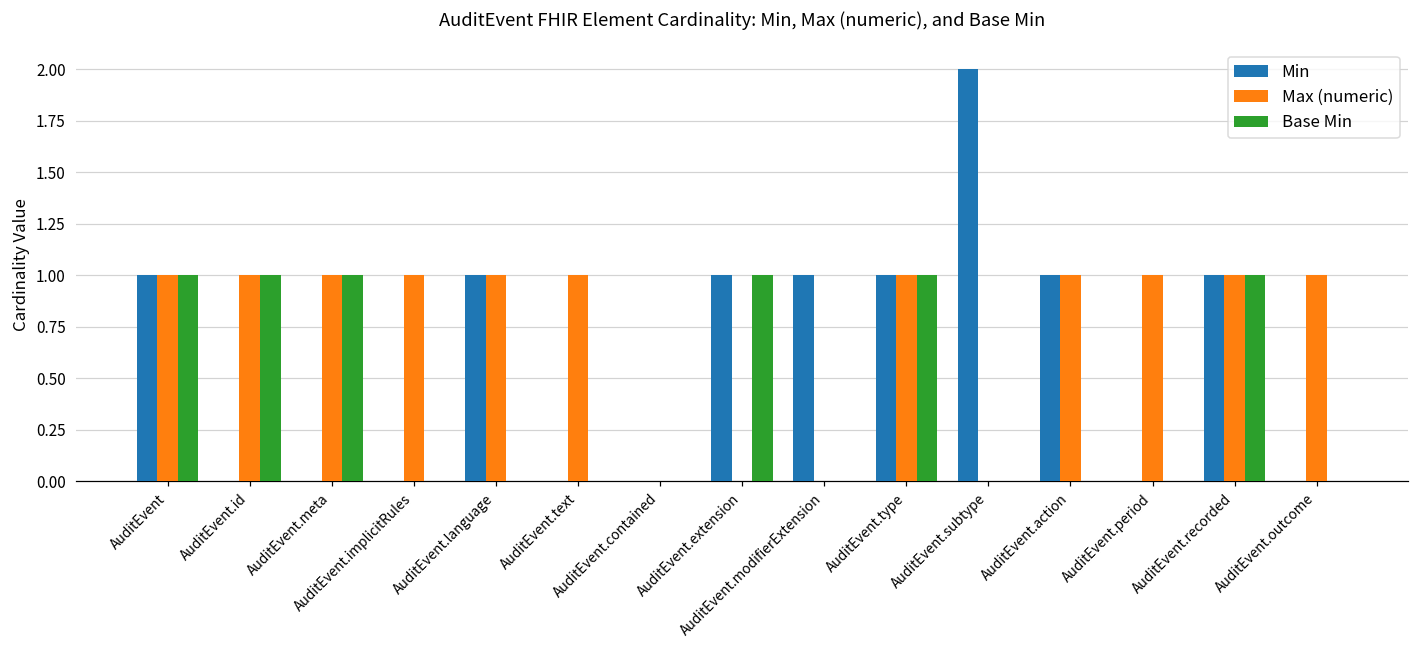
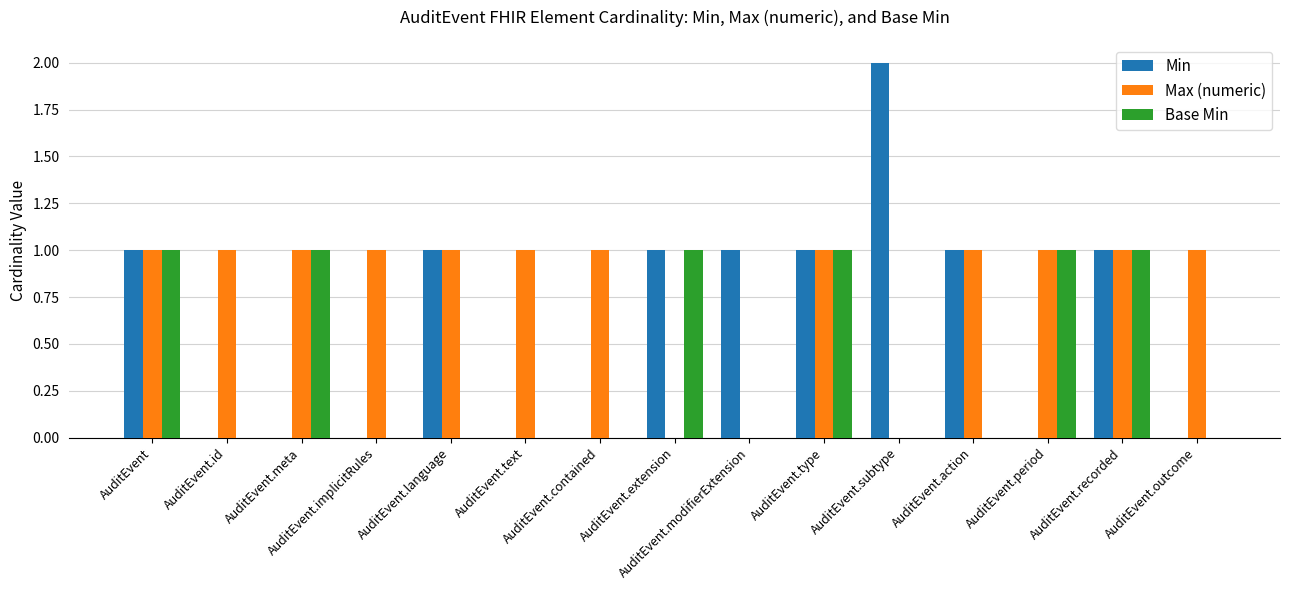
Base Min, AuditEvent.id: 1 -> 0
Max (numeric), AuditEvent.contained: 0 -> 1
Base Min, AuditEvent.period: 0 -> 1
